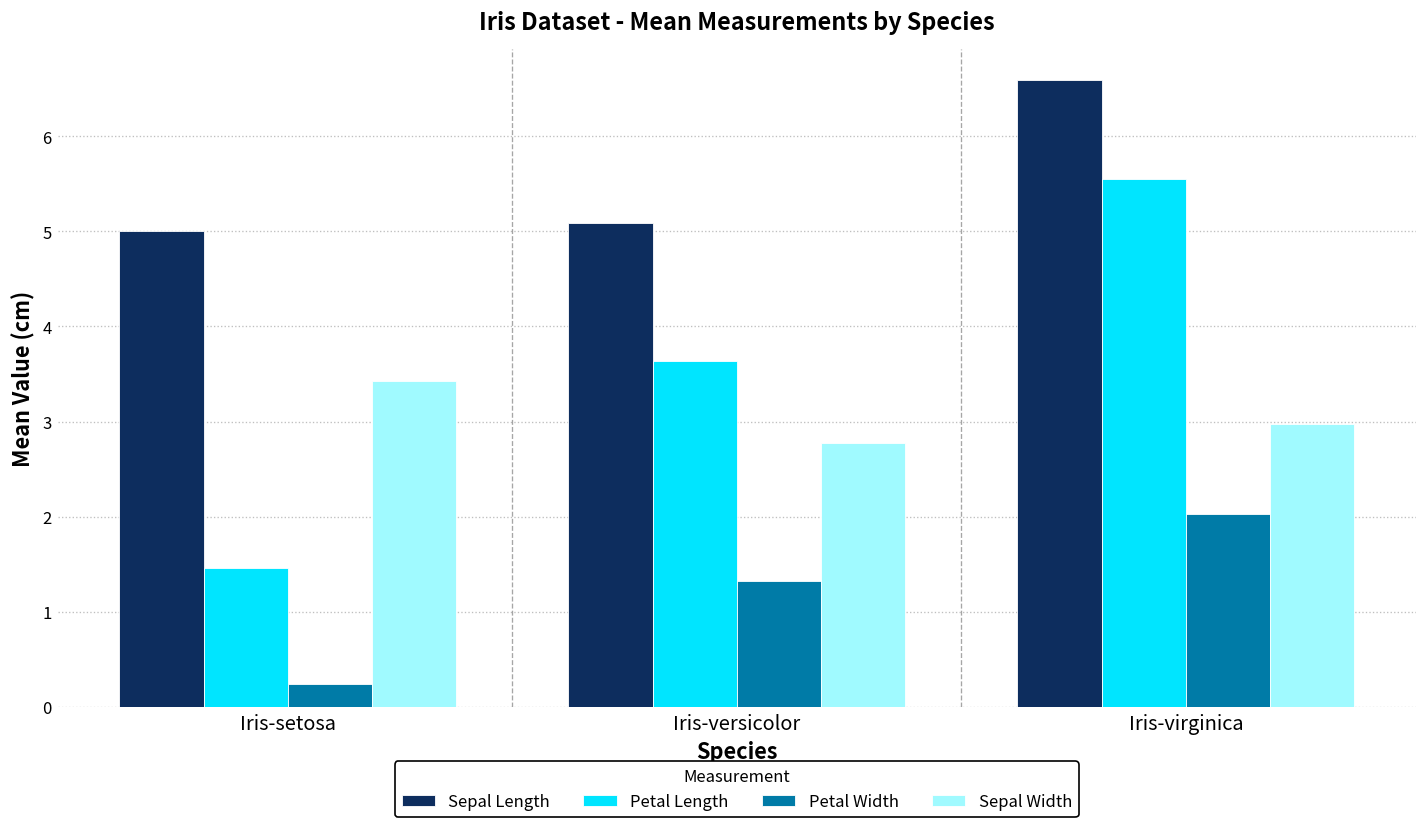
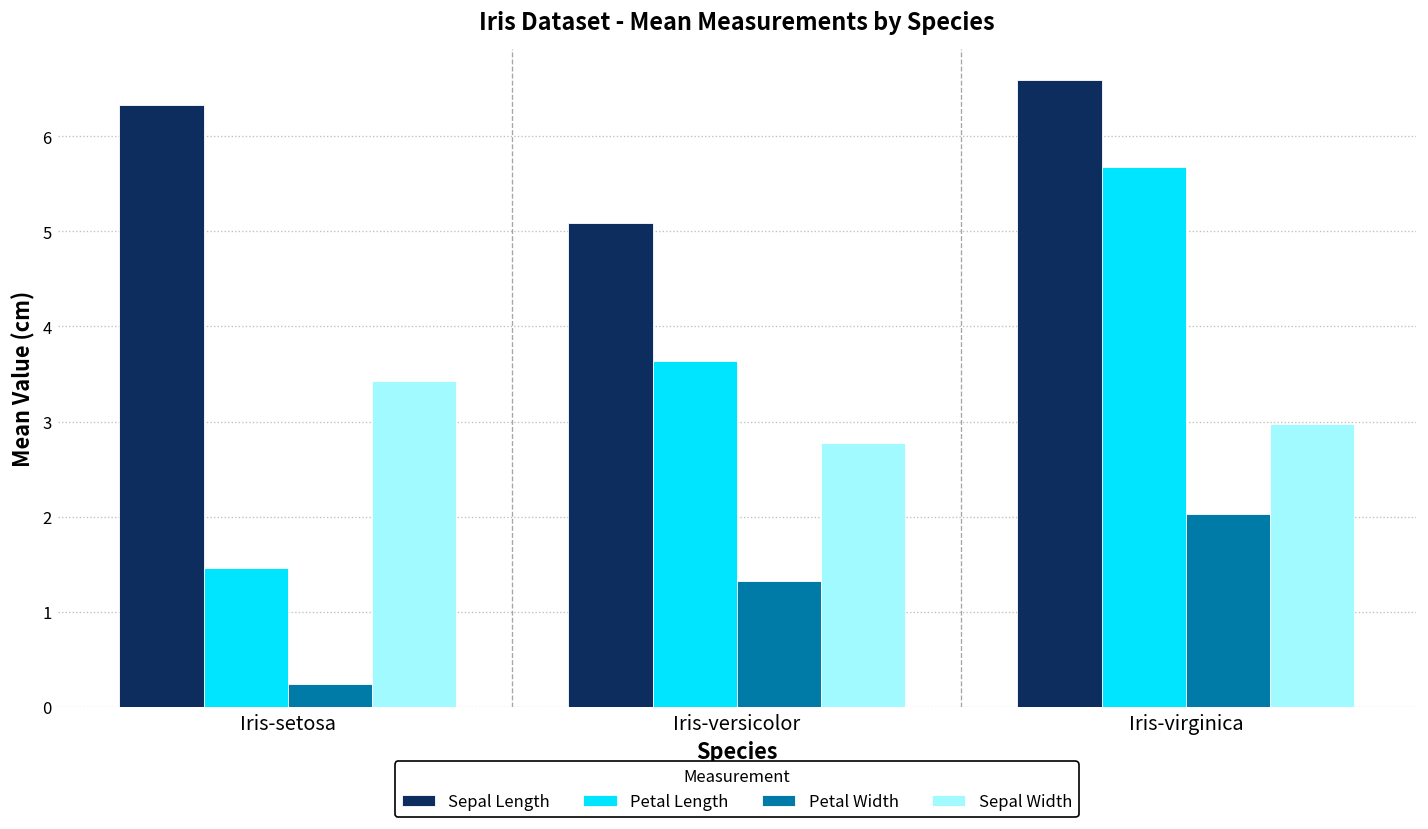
Sepal Length, Iris-setosa: 5.0 -> 6.3
Petal Length, Iris-virginica: 5.6 -> 5.7
